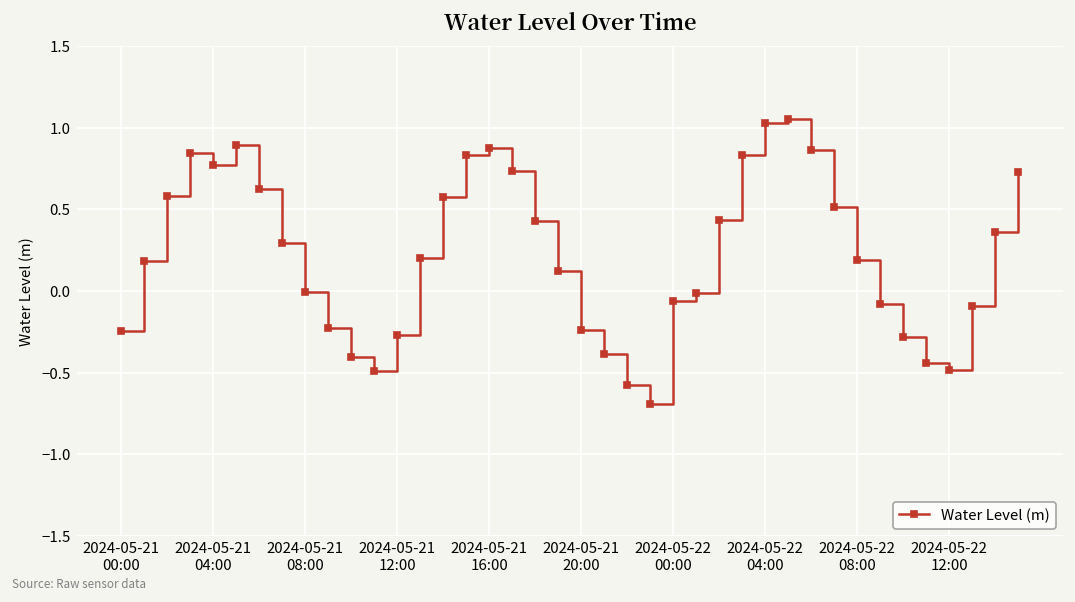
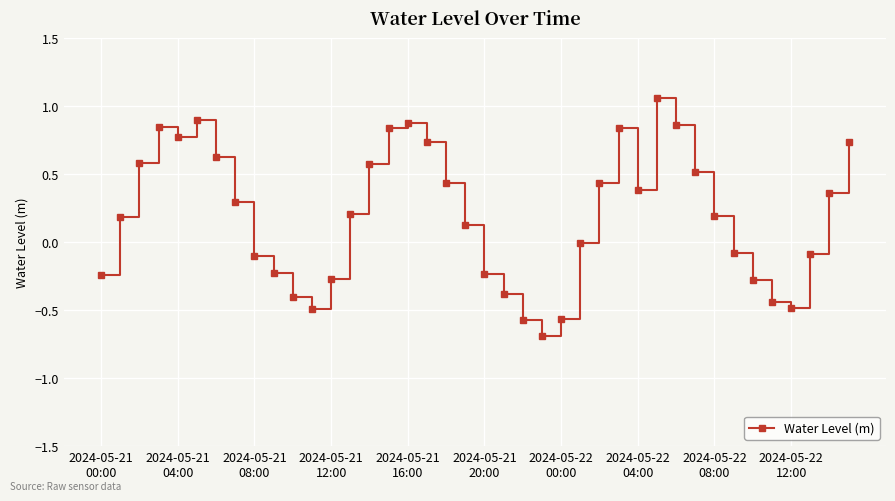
2024-05-21 08:00: 0.00 -> -0.11
2024-05-22 00:00: -0.06 -> -0.57
2024-05-22 04:00: 1.03 -> 0.38
